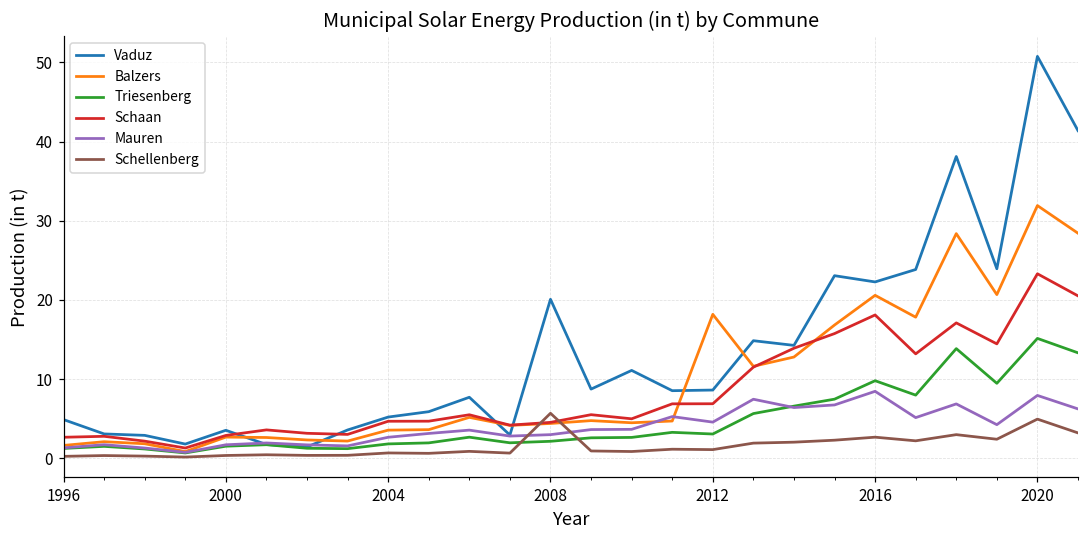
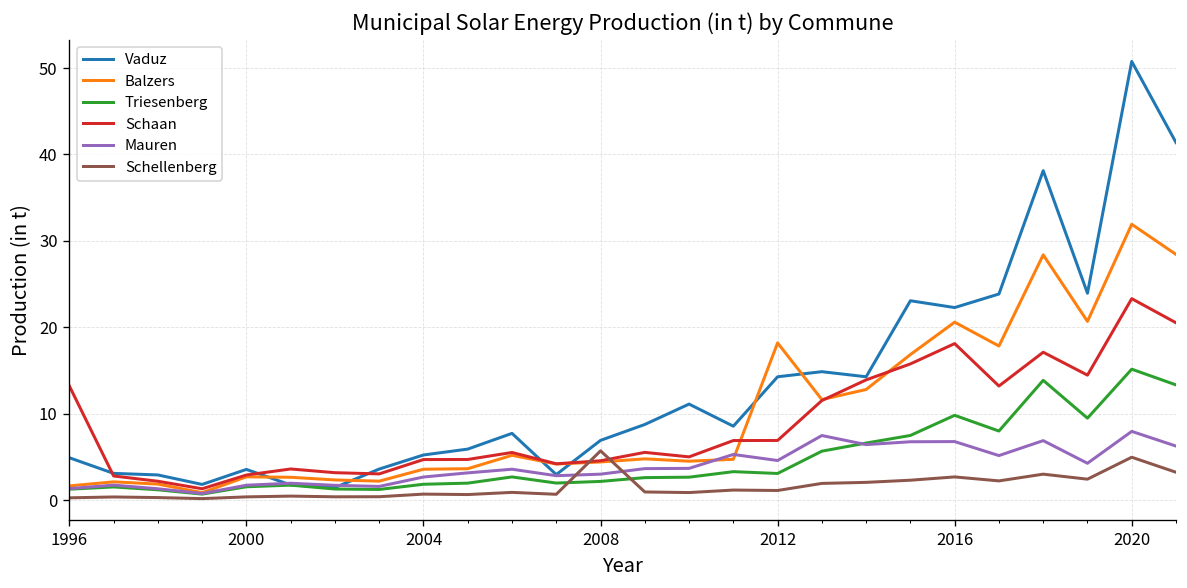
Schaan, 1996: 3 -> 13
Vaduz, 2008: 20 -> 7
Vaduz, 2012: 9 -> 14
Mauren, 2016: 8 -> 7
